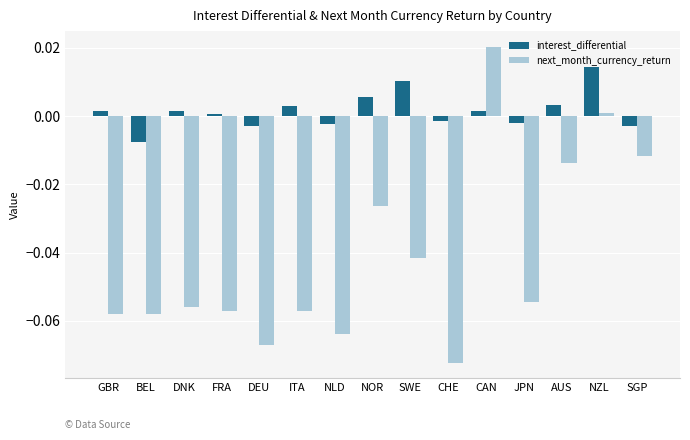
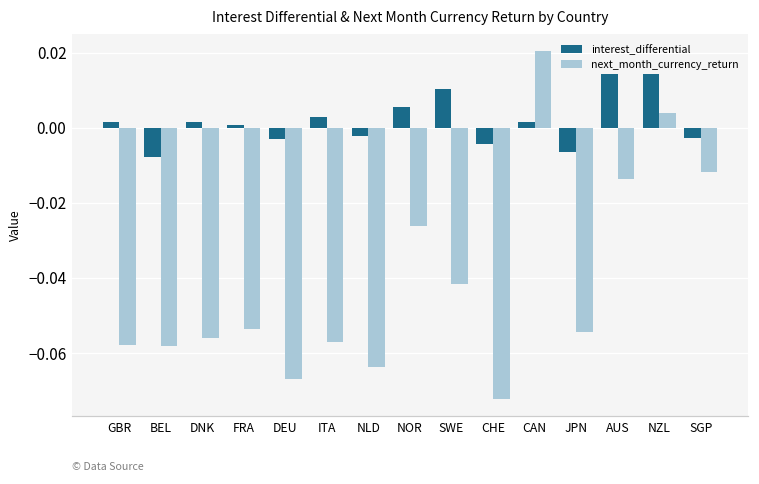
next_month_currency_return, FRA: -0.057 -> -0.054
interest_differential, CHE: -0.002 -> -0.004
interest_differential, JPN: -0.002 -> -0.007
interest_differential, AUS: 0.003 -> 0.014
next_month_currency_return, NZL: 0.001 -> 0.004
